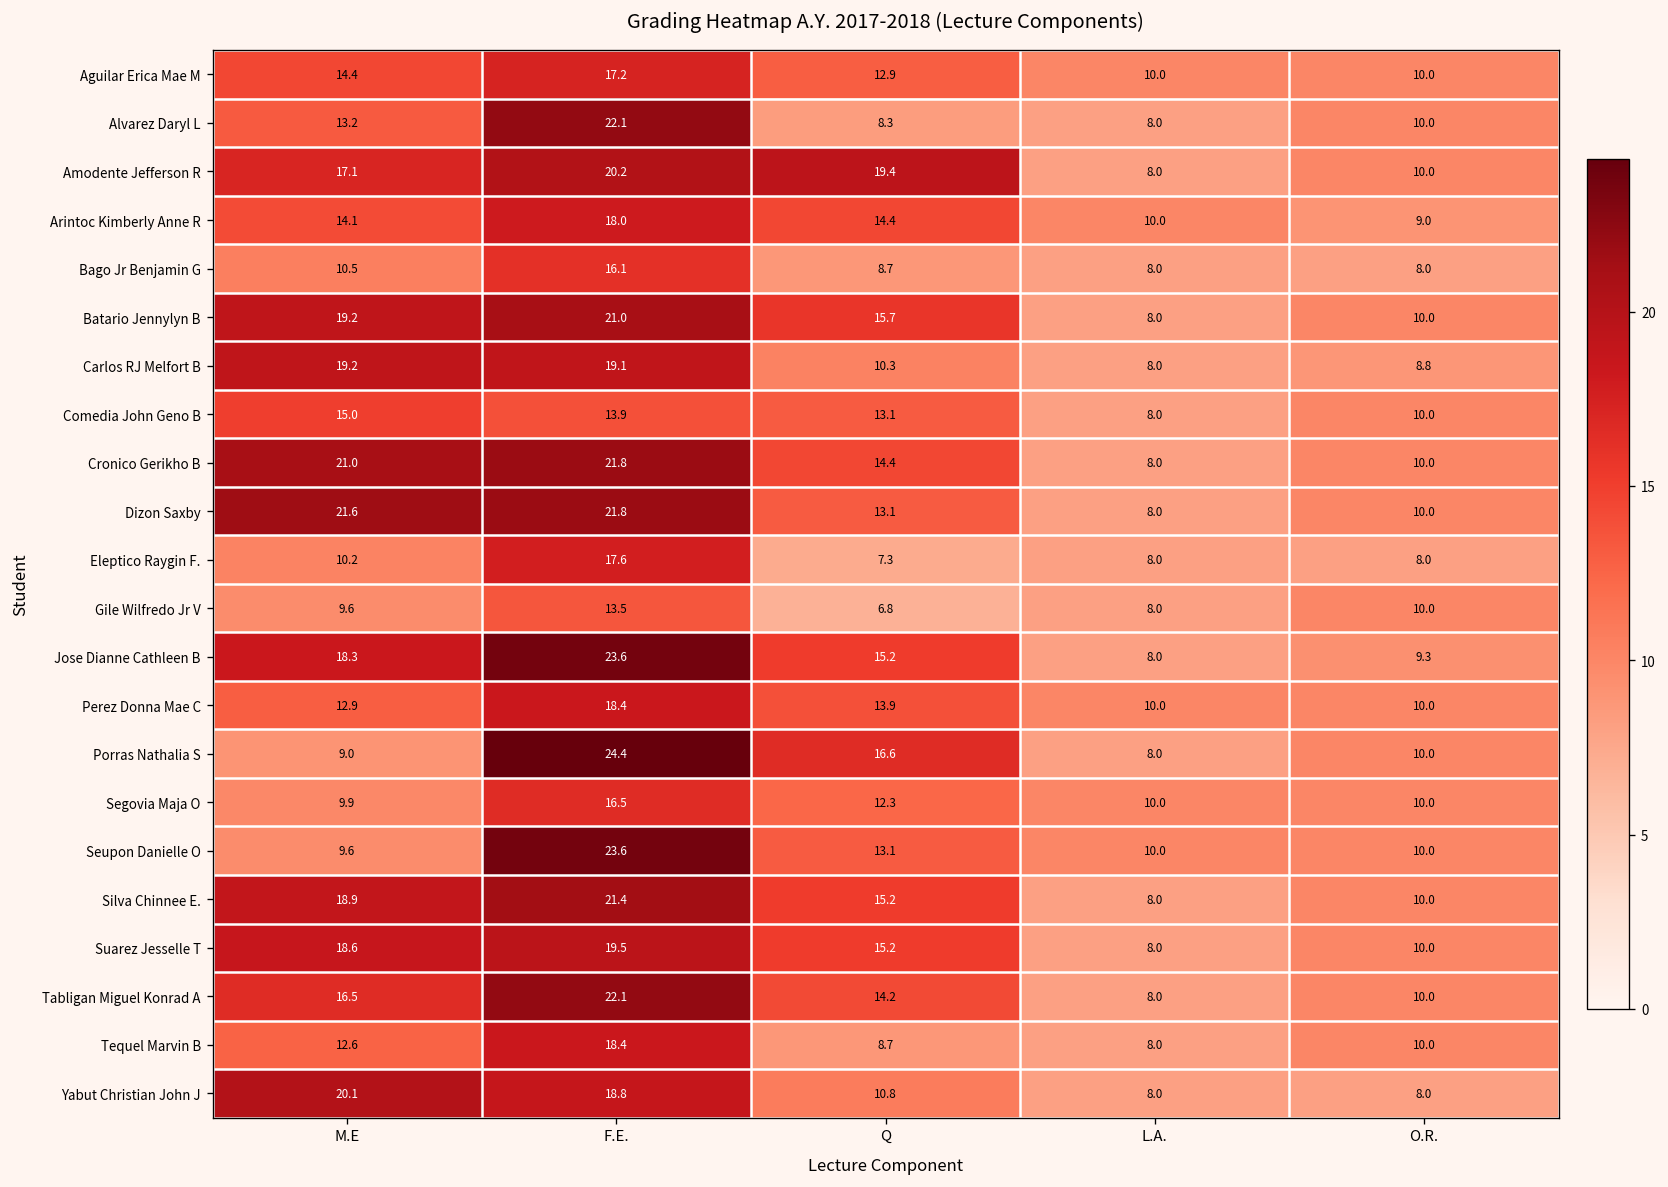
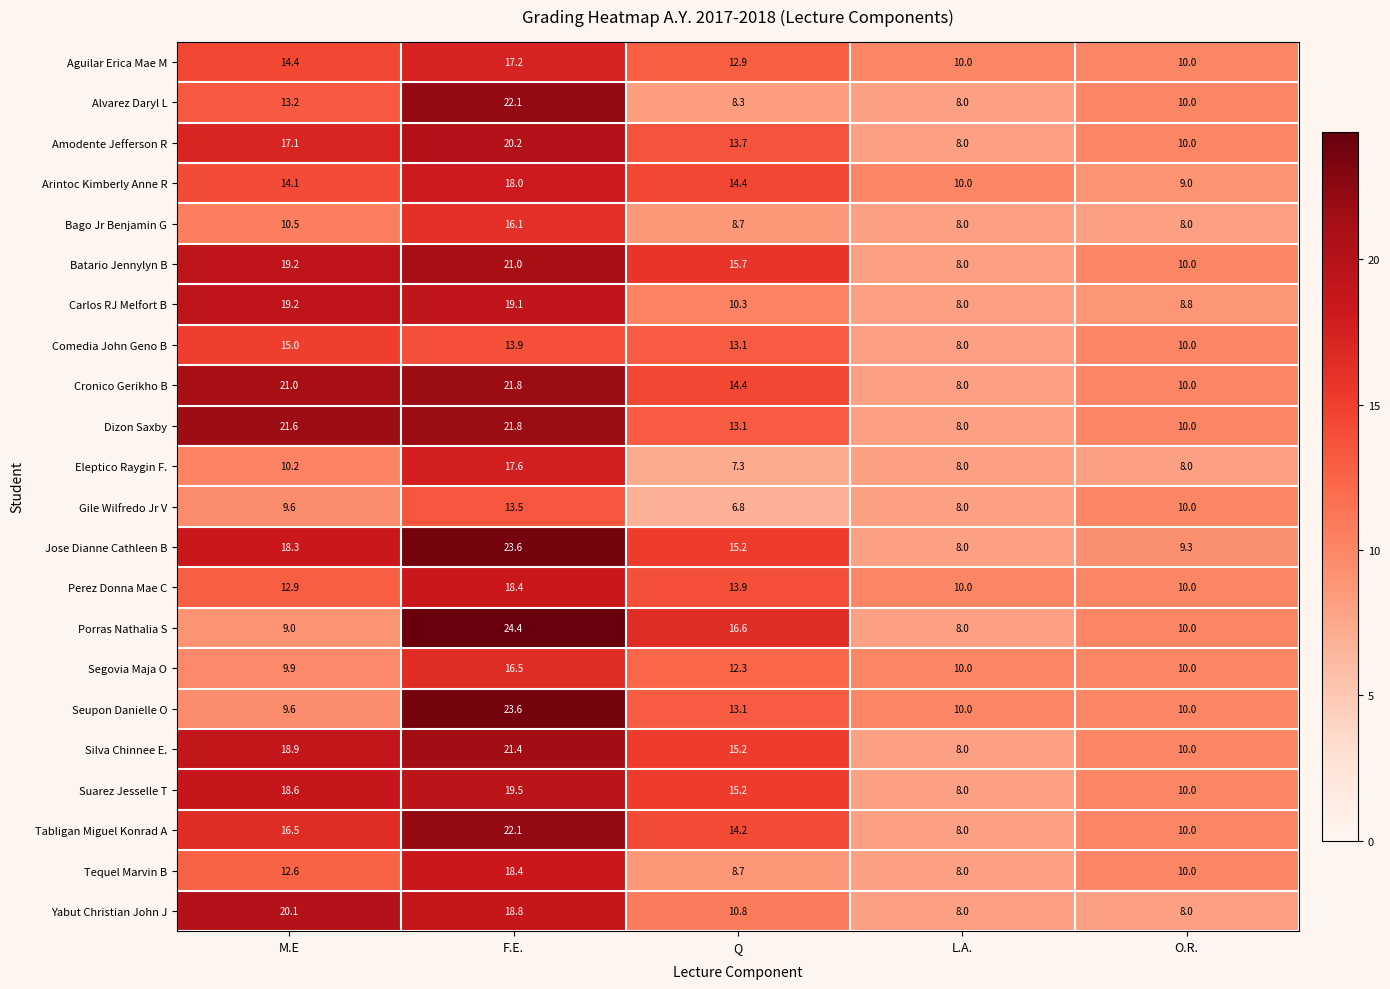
Amodente Jefferson R, Q: 19.4 -> 13.7
